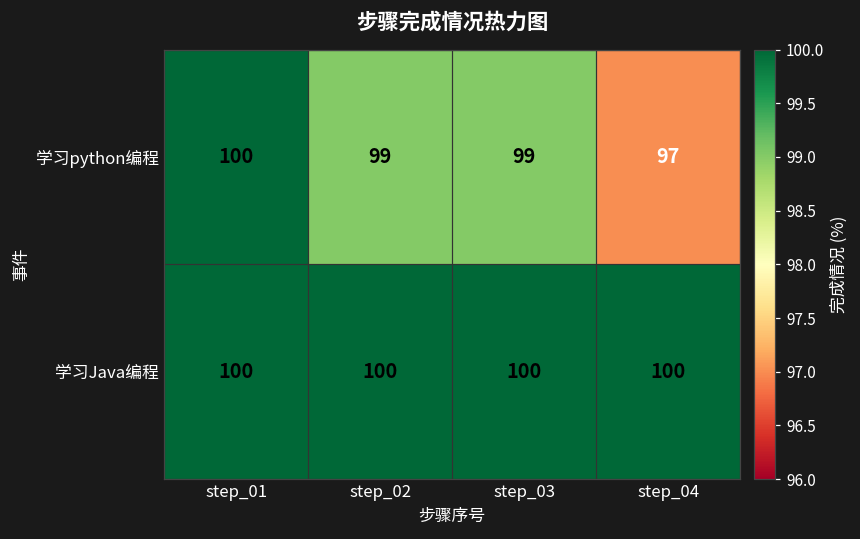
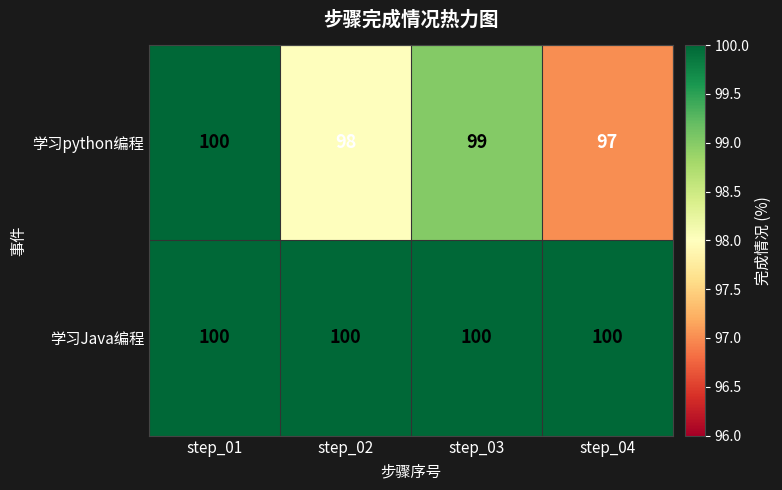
学习python编程, step_02: 99 -> 98
